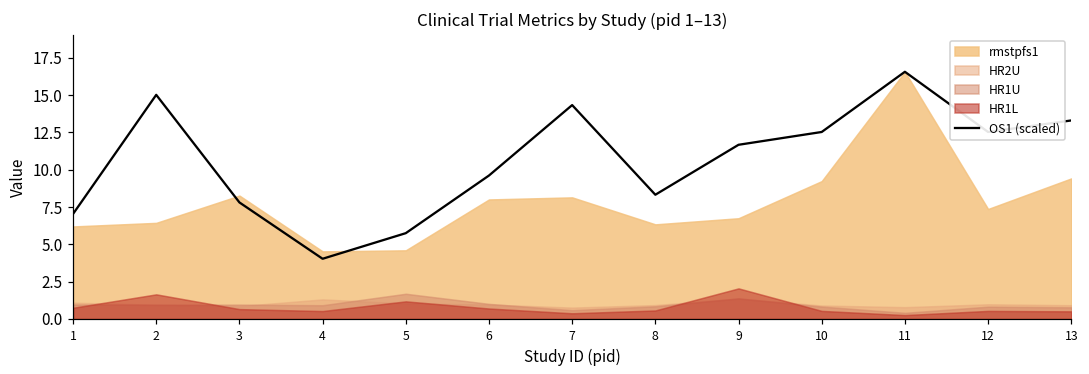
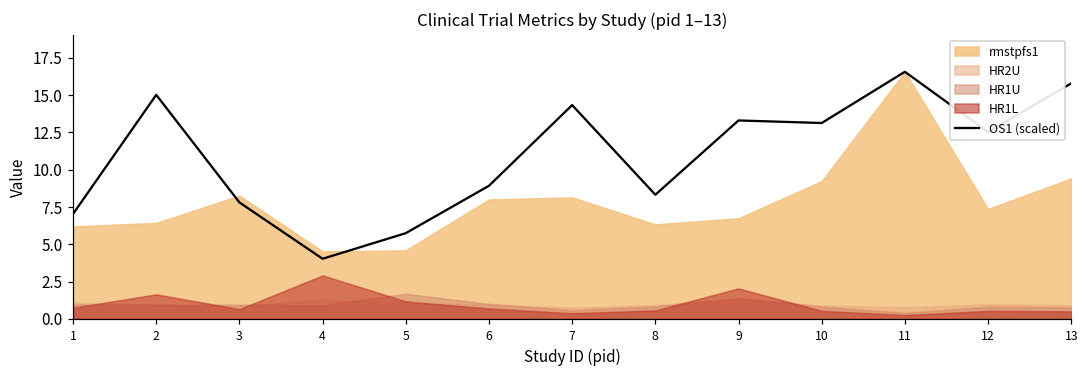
HR1L, 4: 0.5 -> 2.9
OS1 (scaled), 6: 9.6 -> 8.9
OS1 (scaled), 9: 11.7 -> 13.3
OS1 (scaled), 10: 12.5 -> 13.1
OS1 (scaled), 13: 13.3 -> 15.8
